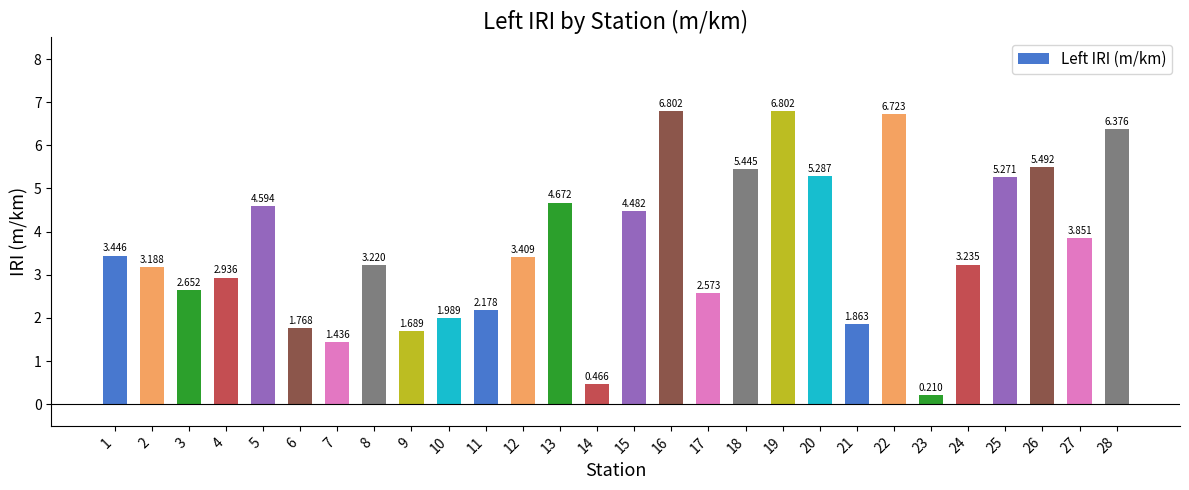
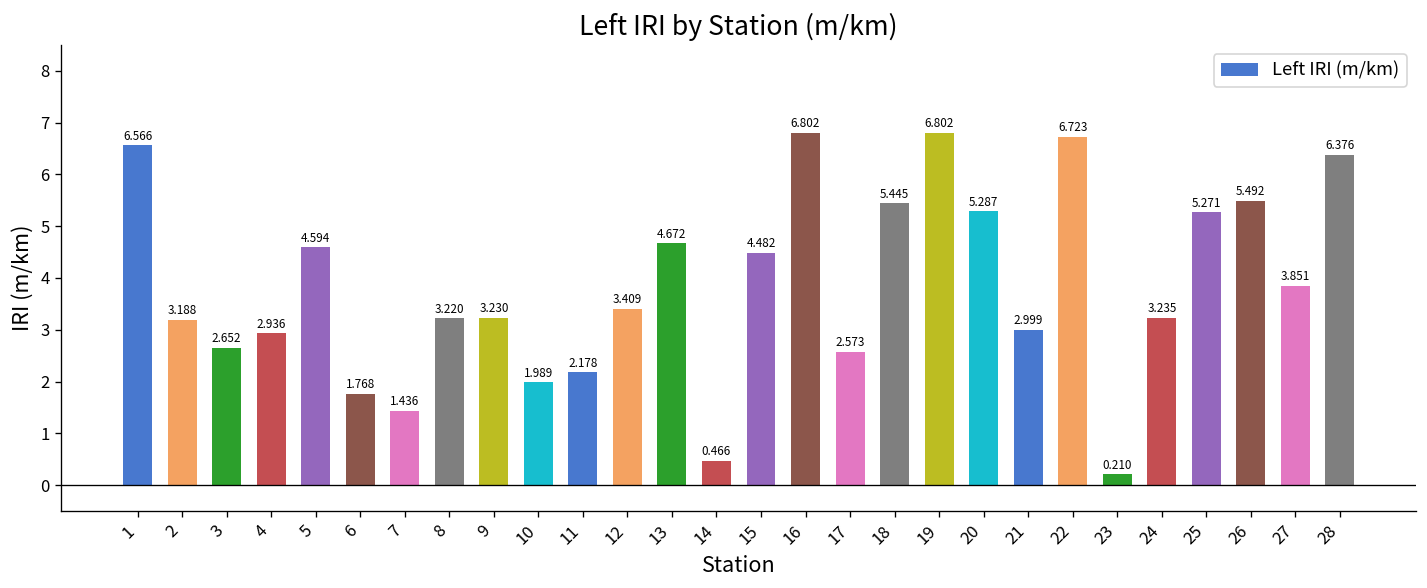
1: 3.446 -> 6.566
9: 1.689 -> 3.230
21: 1.863 -> 2.999
